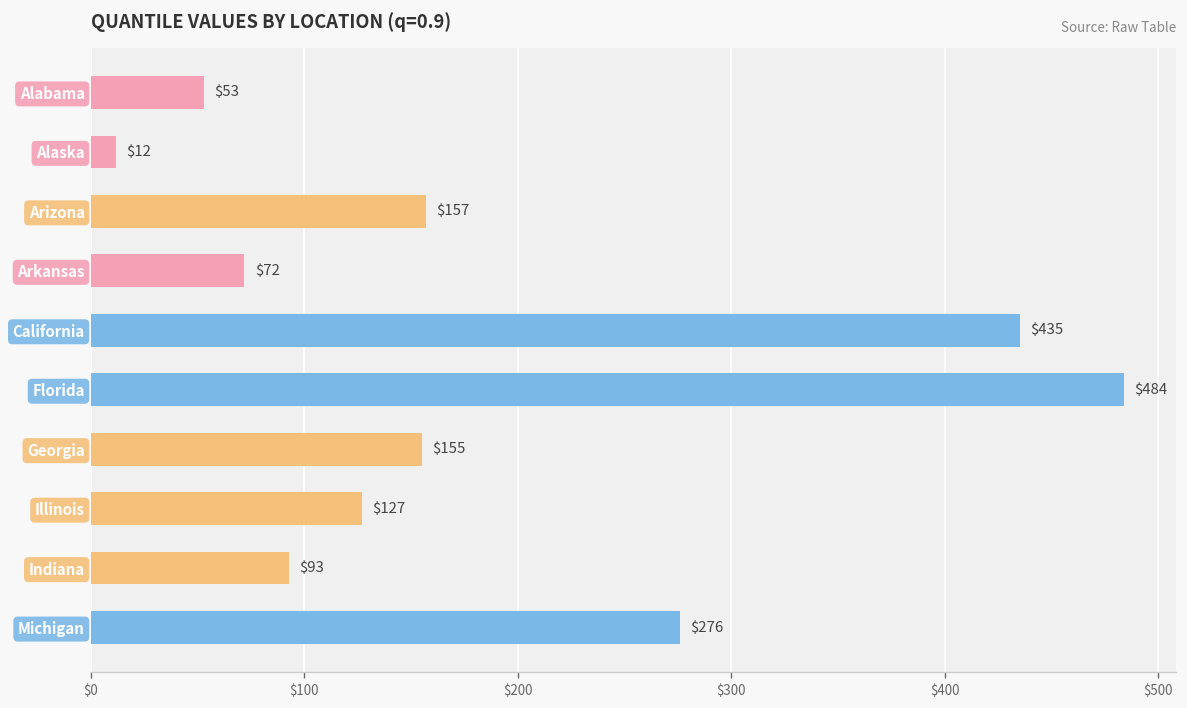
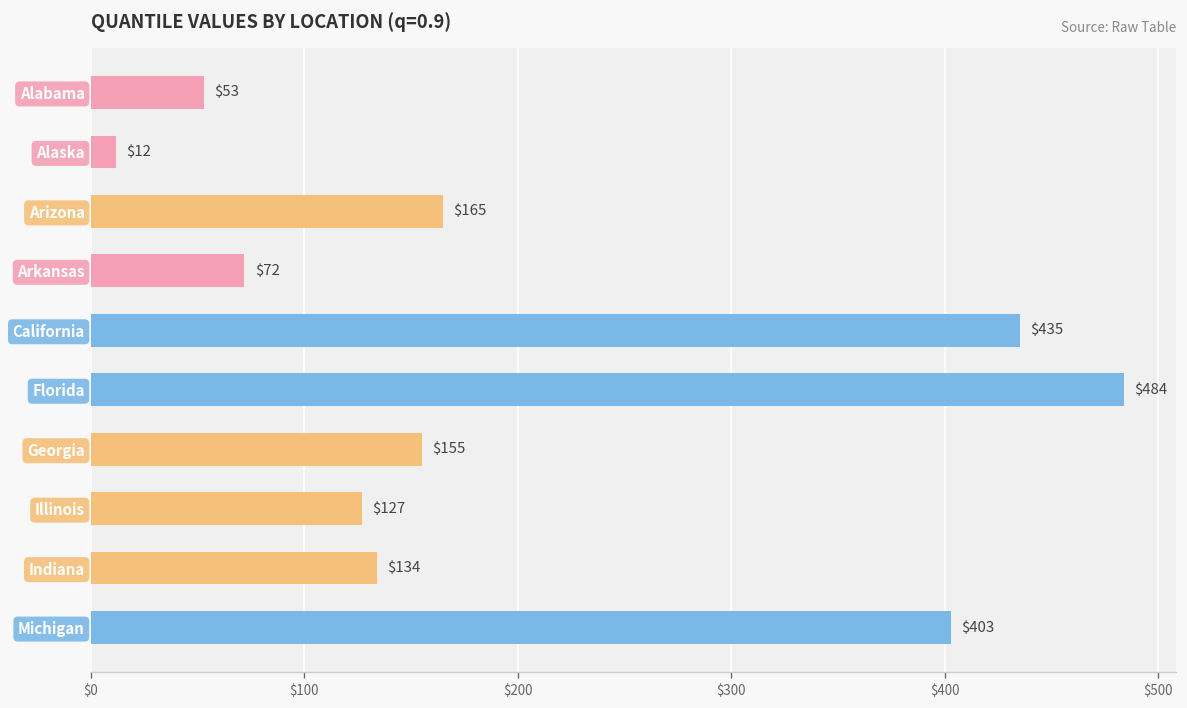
Arizona: $157 -> $165
Indiana: $93 -> $134
Michigan: $276 -> $403
